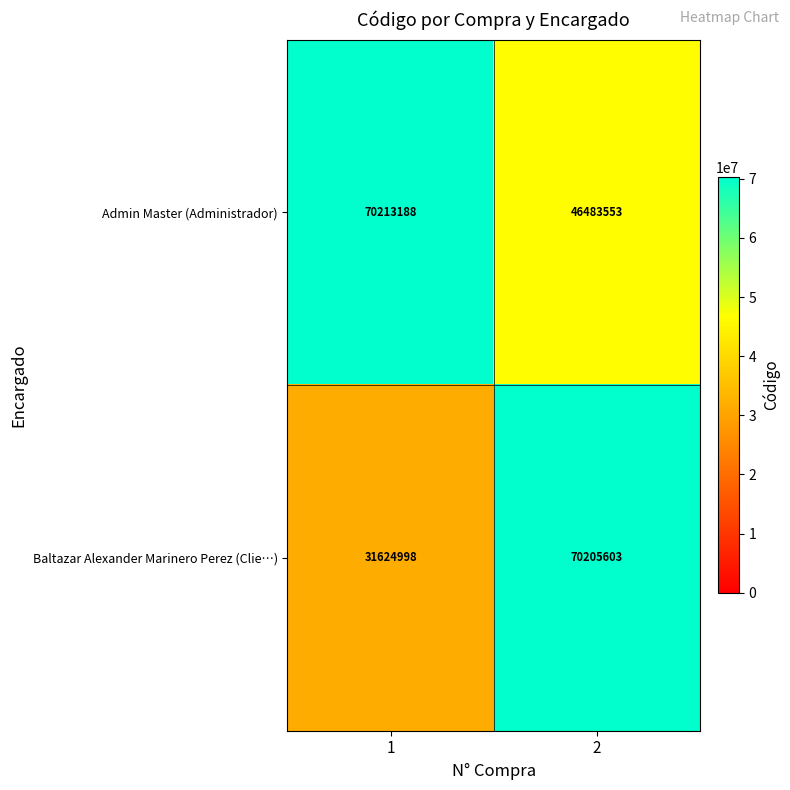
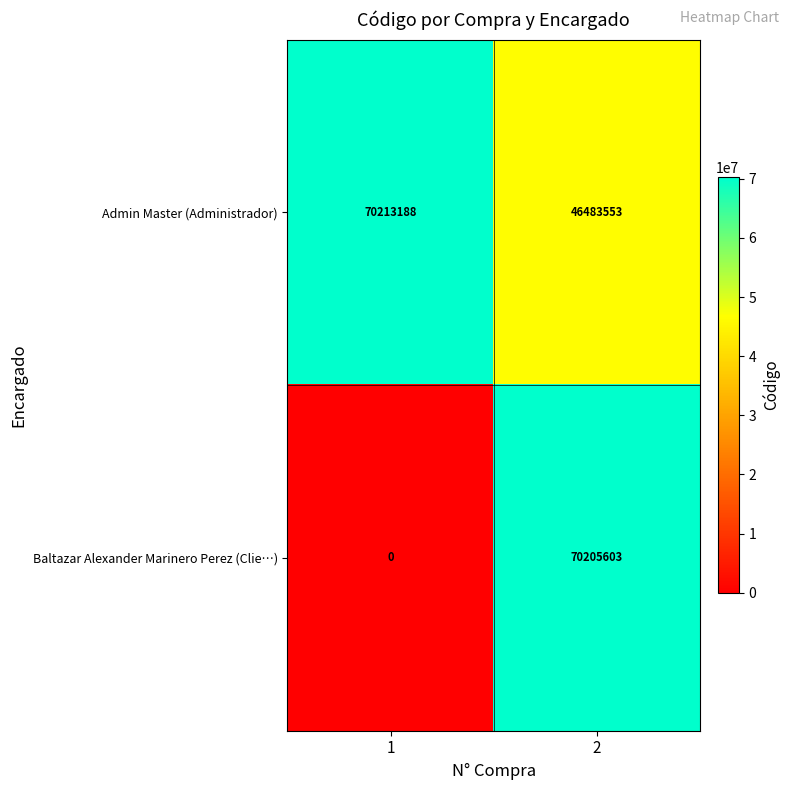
Baltazar Alexander Marinero Perez (Clie…), 1: 31624998 -> 0
